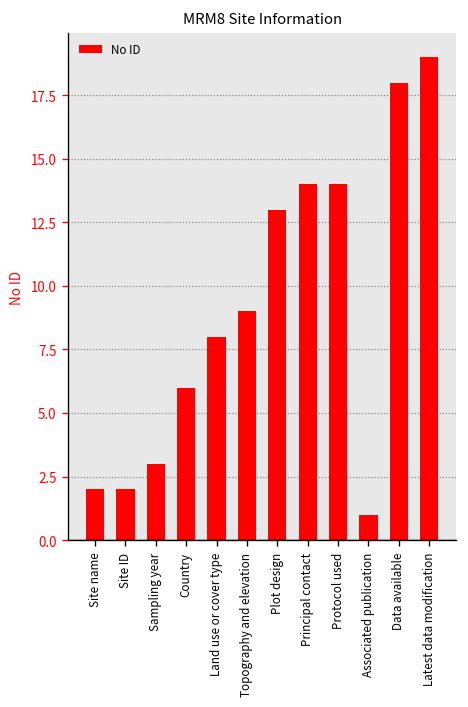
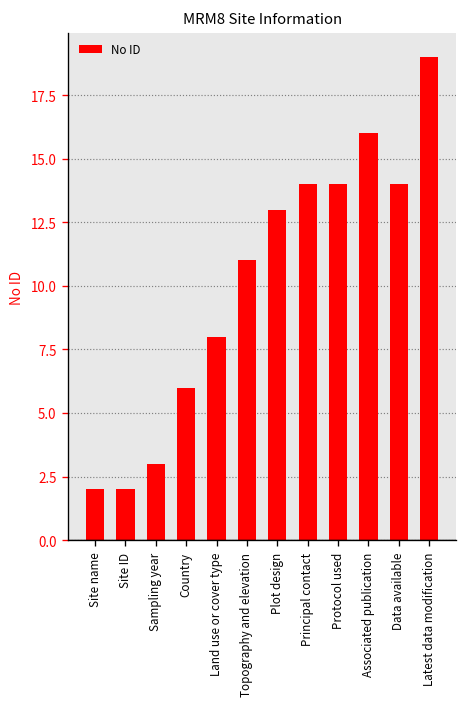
Topography and elevation: 9 -> 11
Associated publication: 1 -> 16
Data available: 18 -> 14
